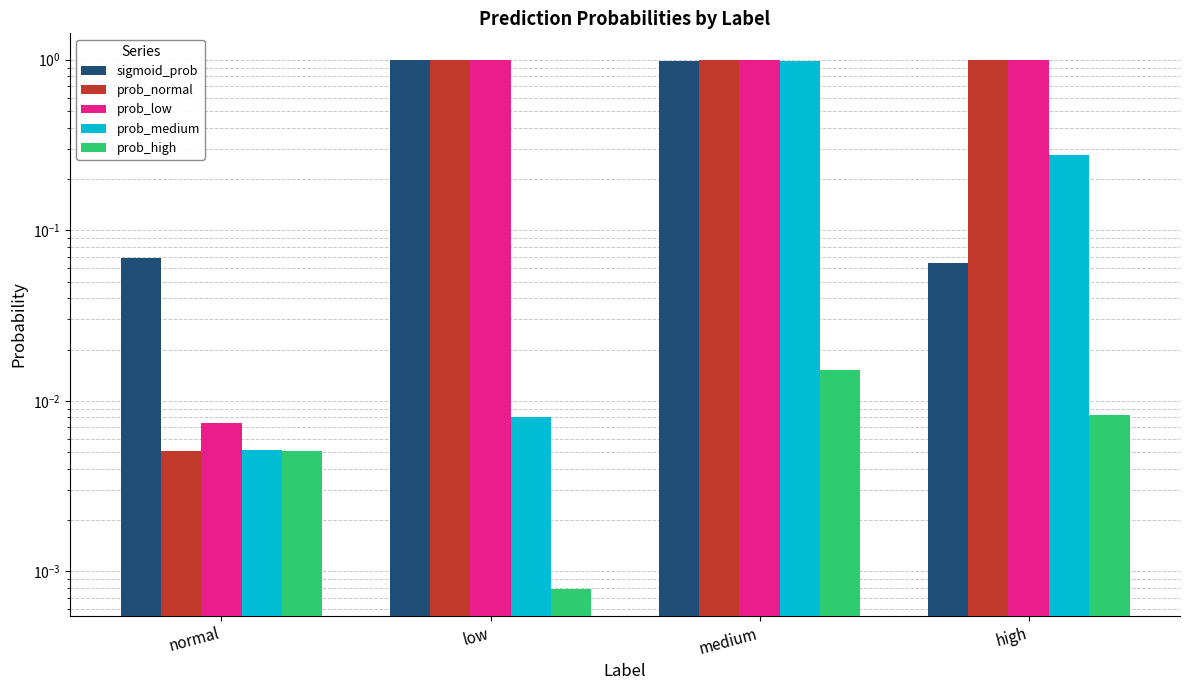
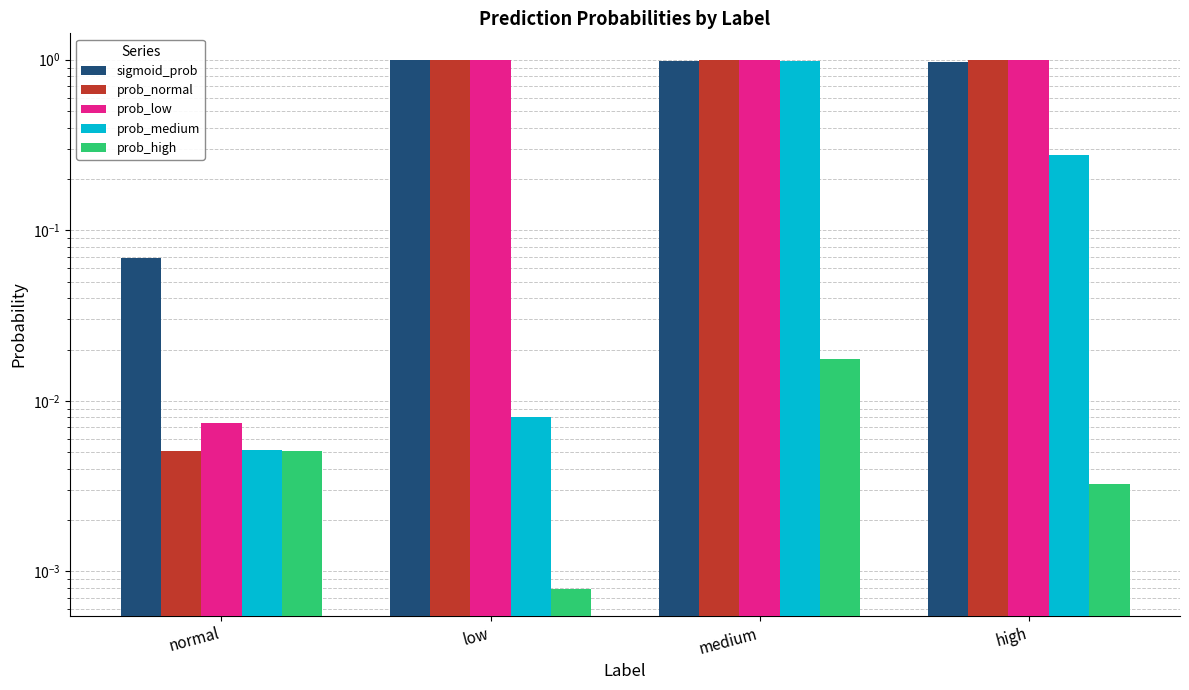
prob_high, medium: 0.015 -> 0.018
sigmoid_prob, high: 0.064 -> 1.0
prob_high, high: 0.008 -> 0.0033
